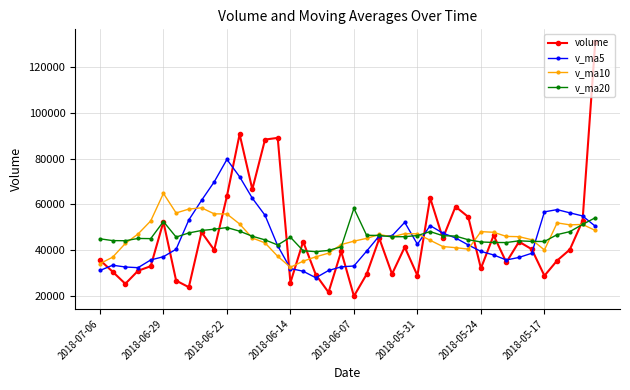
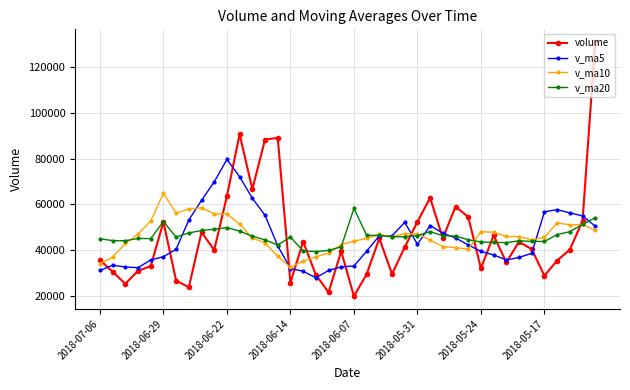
volume, 2018-05-31: 29000 -> 52000
v_ma10, 2018-05-17: 40000 -> 46000
